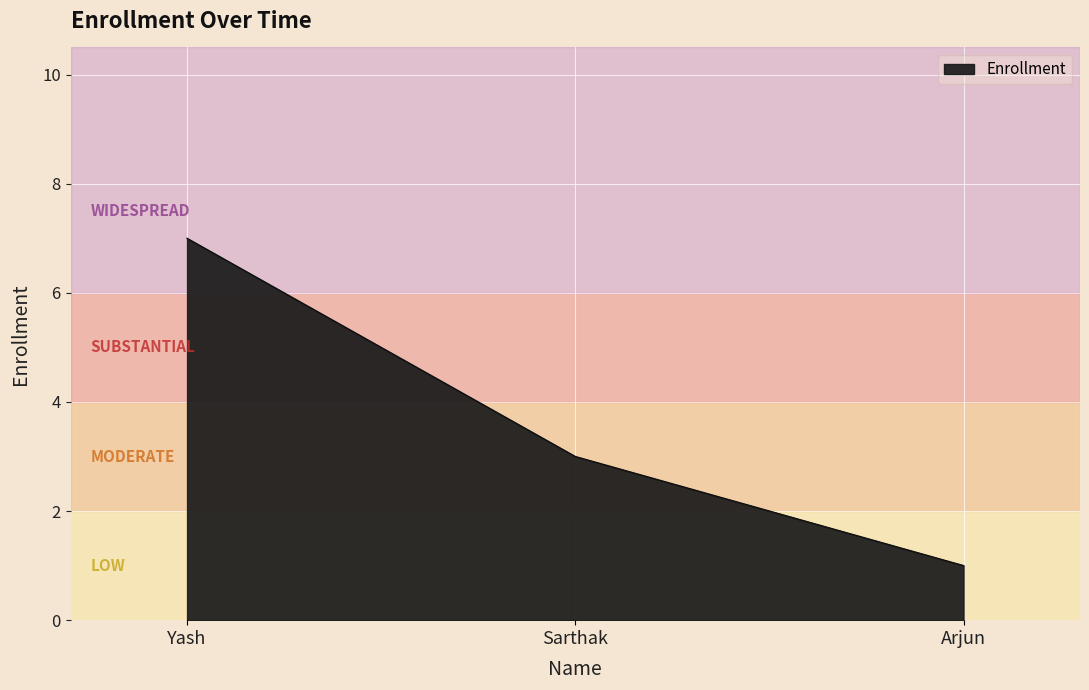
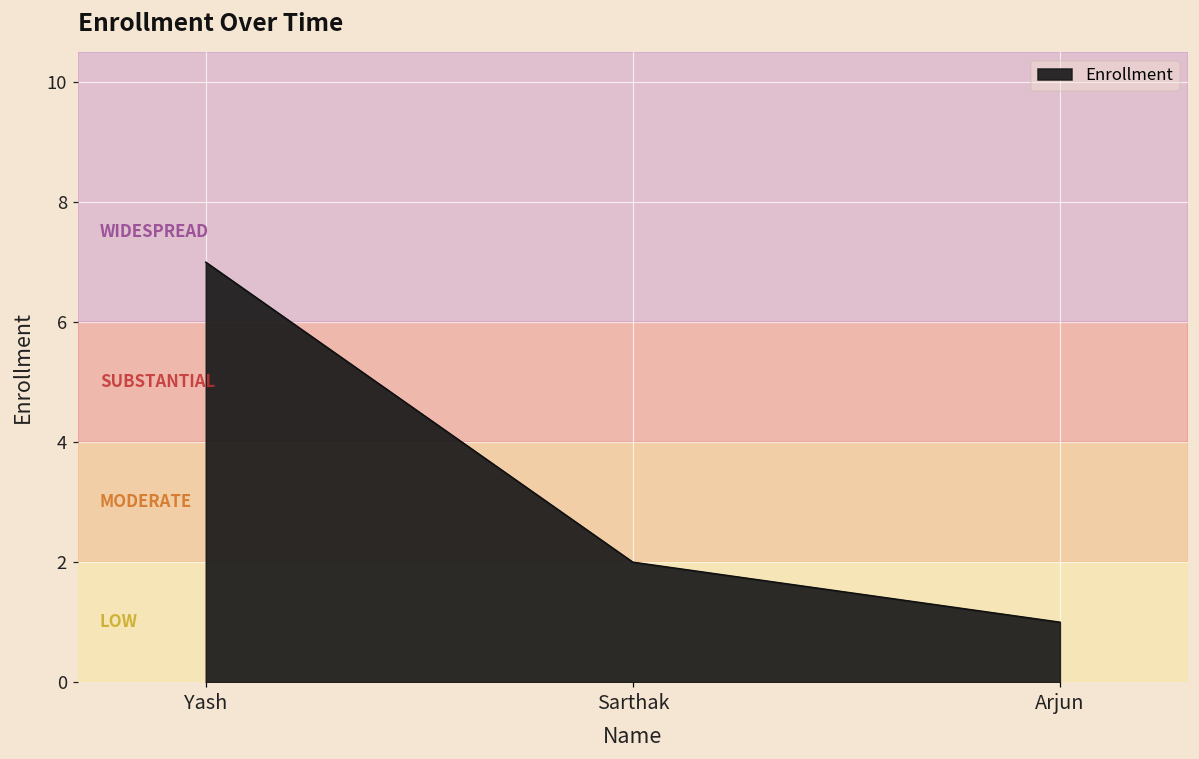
Sarthak: 3 -> 2
